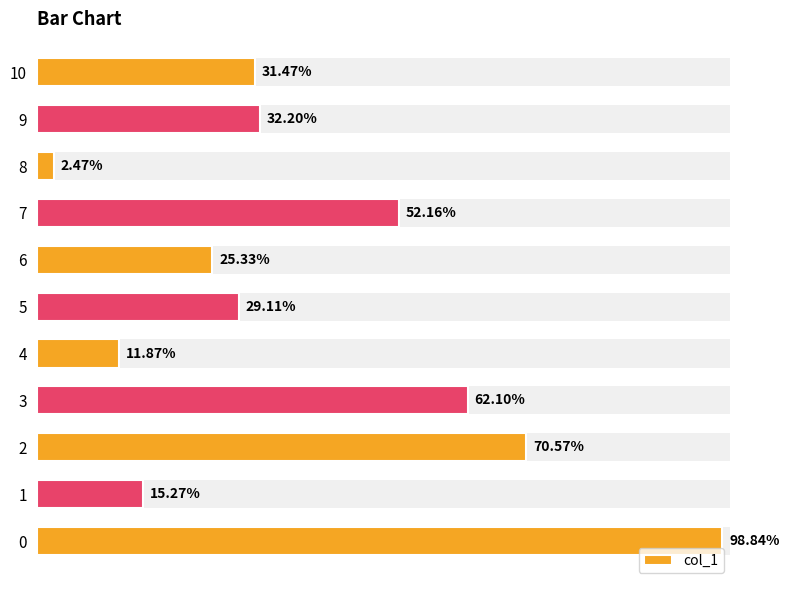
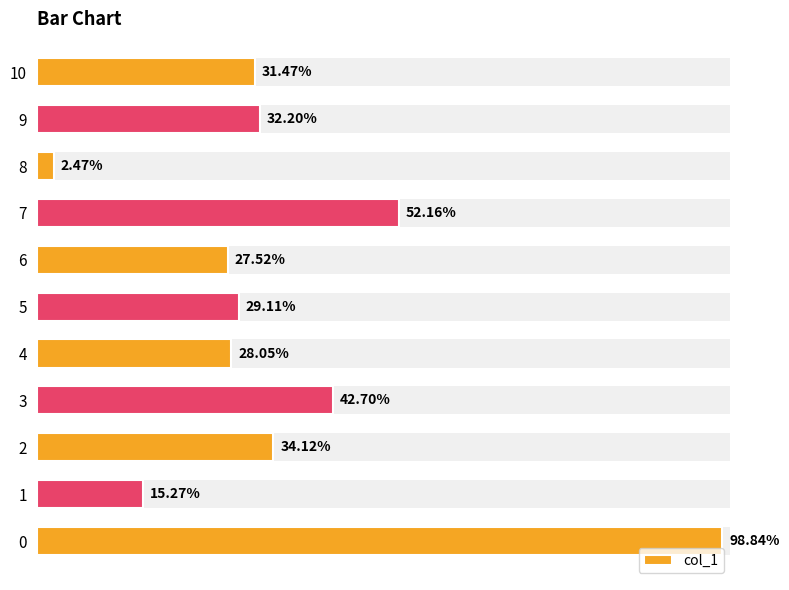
col_1, 6: 25.33% -> 27.52%
col_1, 4: 11.87% -> 28.05%
col_1, 3: 62.10% -> 42.70%
col_1, 2: 70.57% -> 34.12%
